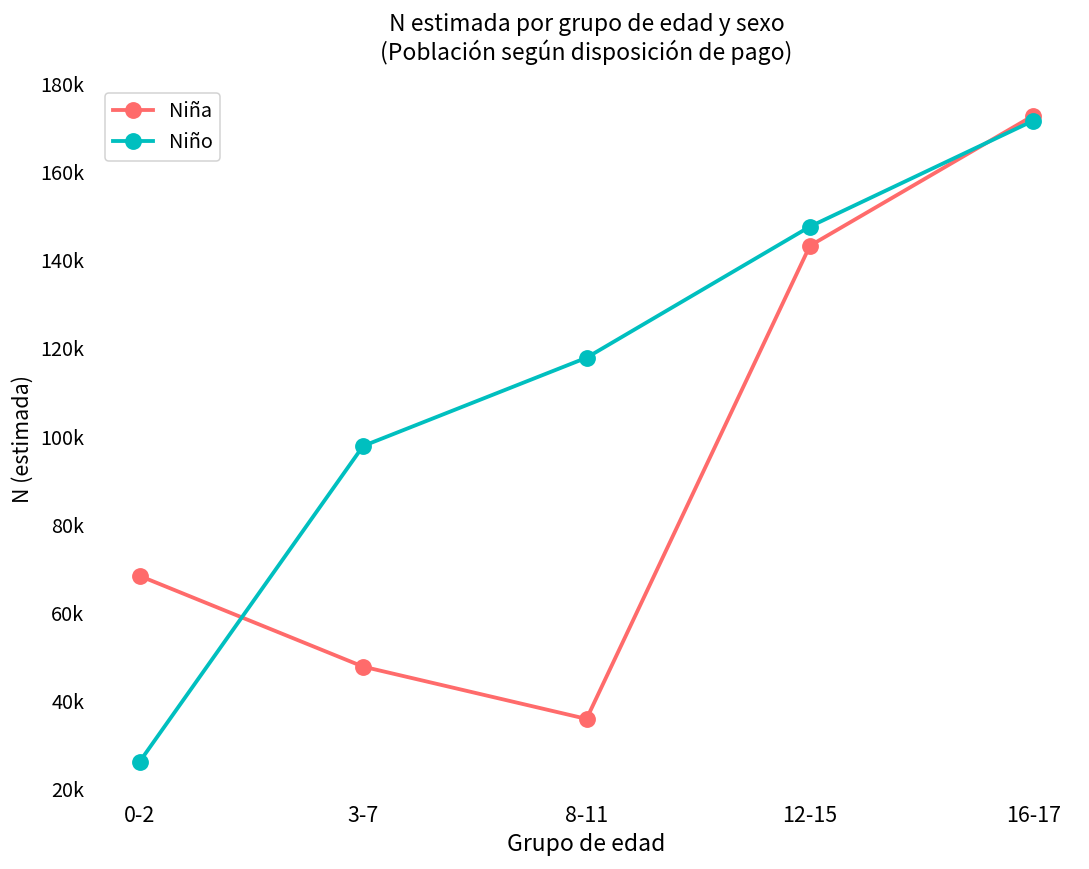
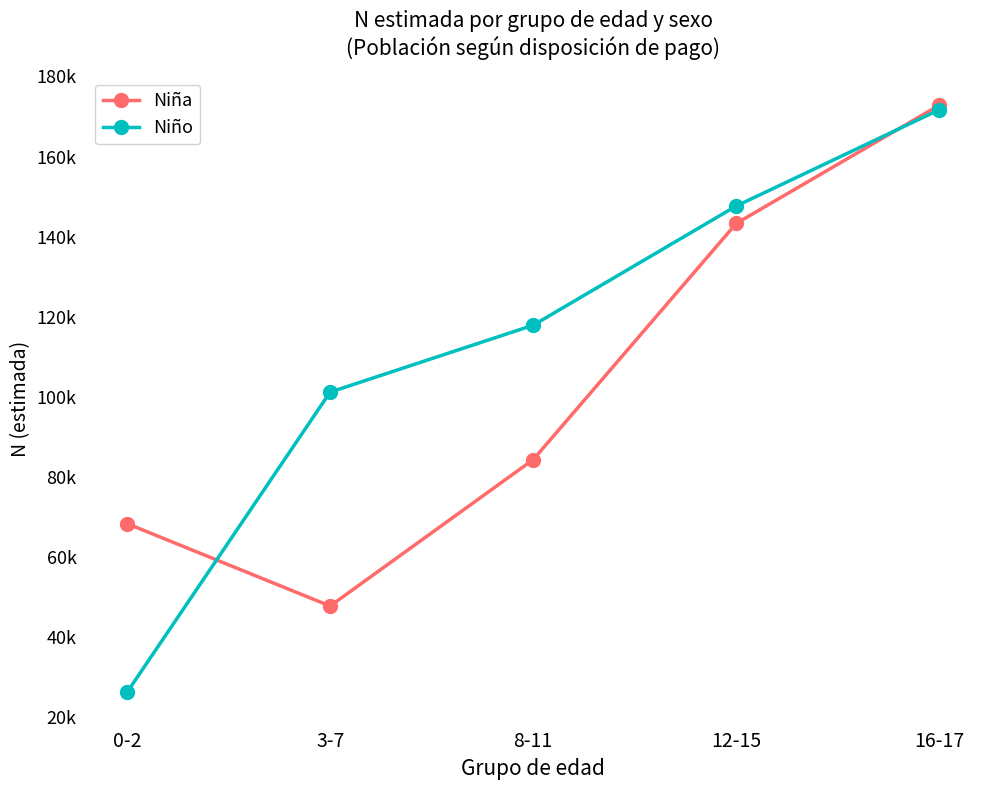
Niño, 3-7: 98000 -> 101000
Niña, 8-11: 36000 -> 84000
